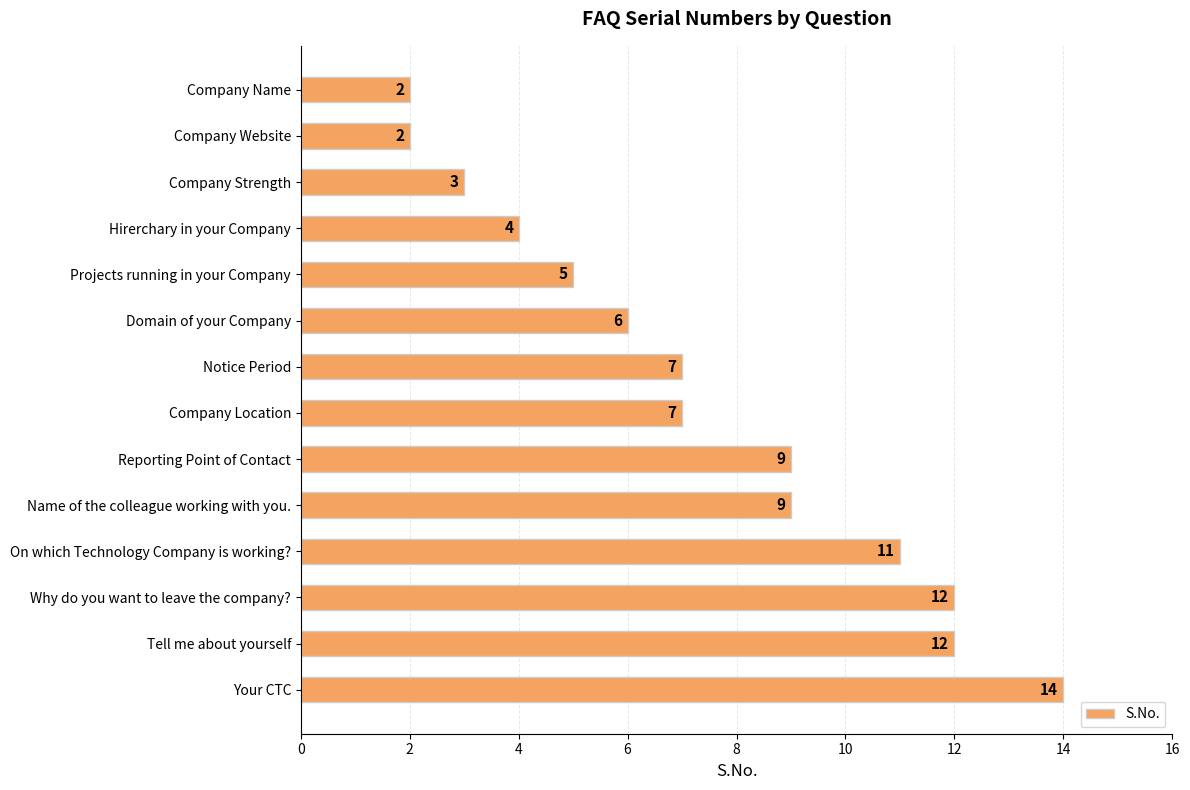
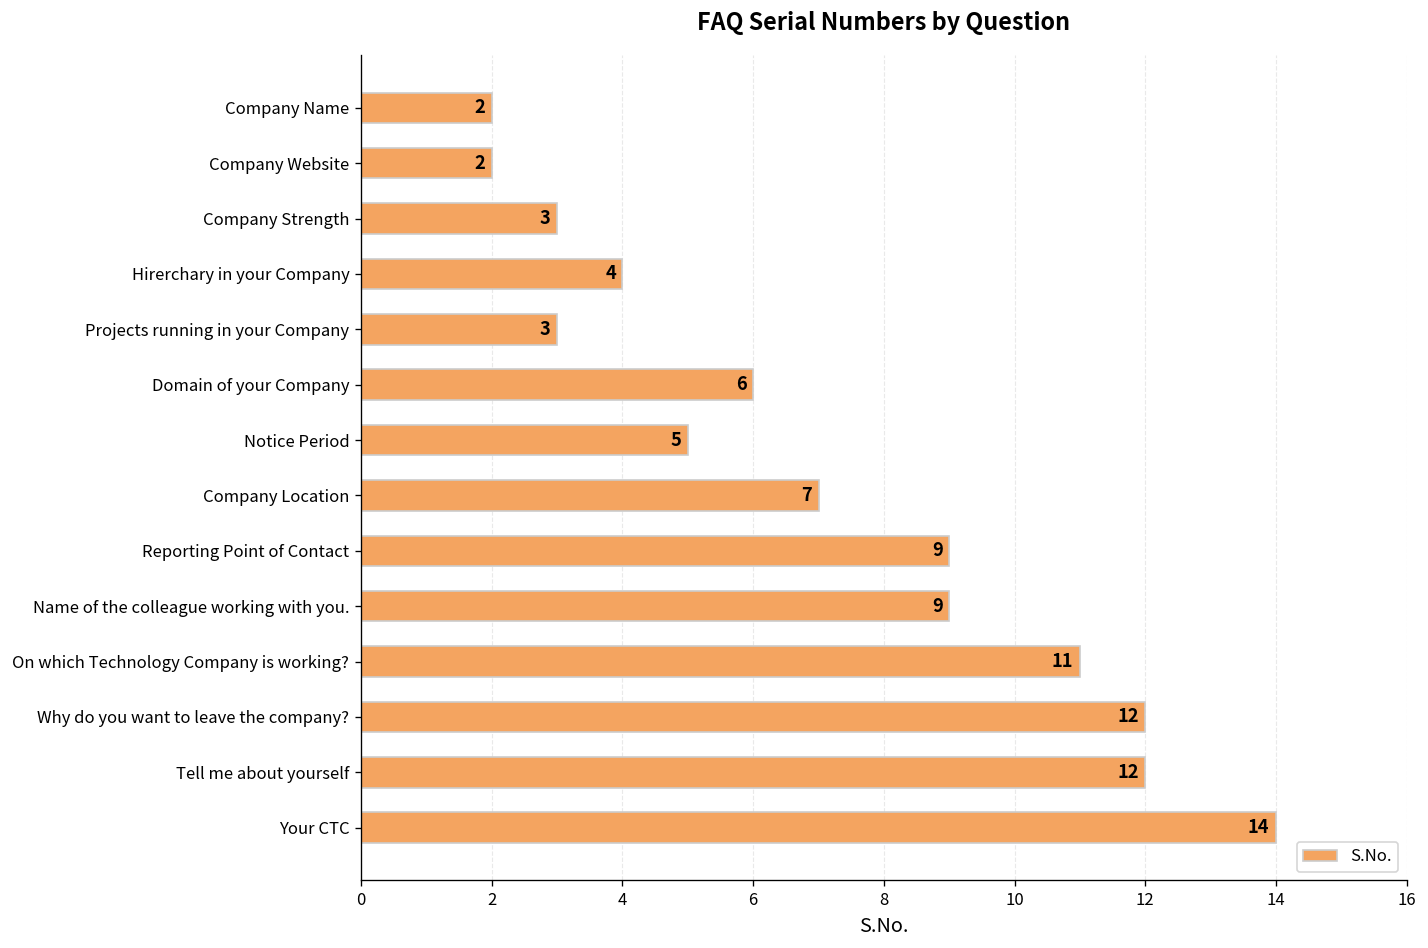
Projects running in your Company: 5 -> 3
Notice Period: 7 -> 5
